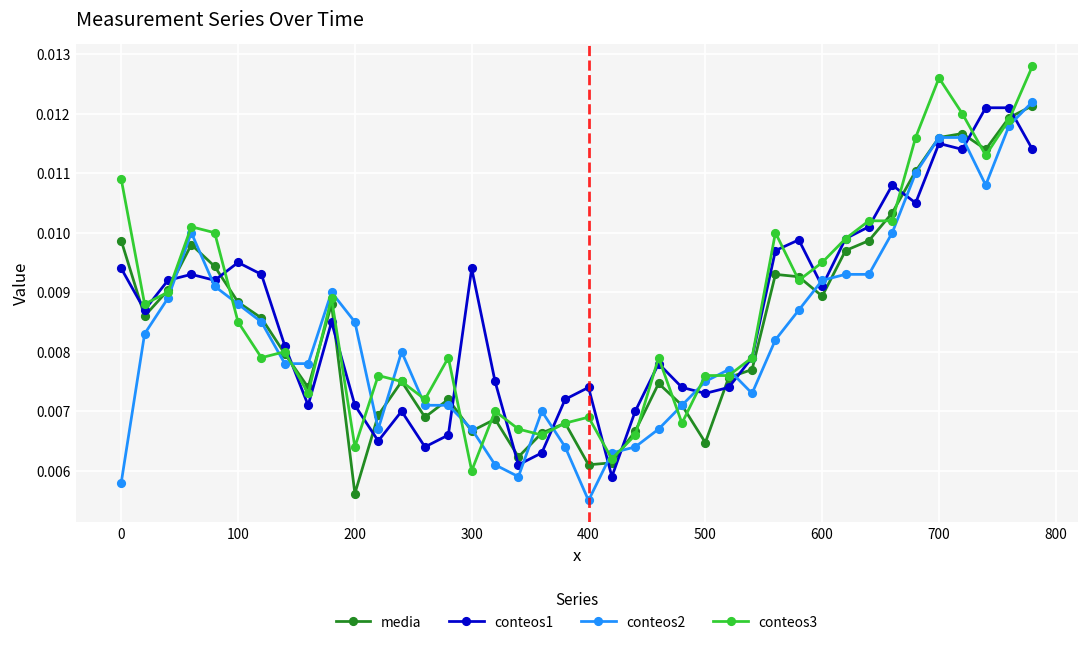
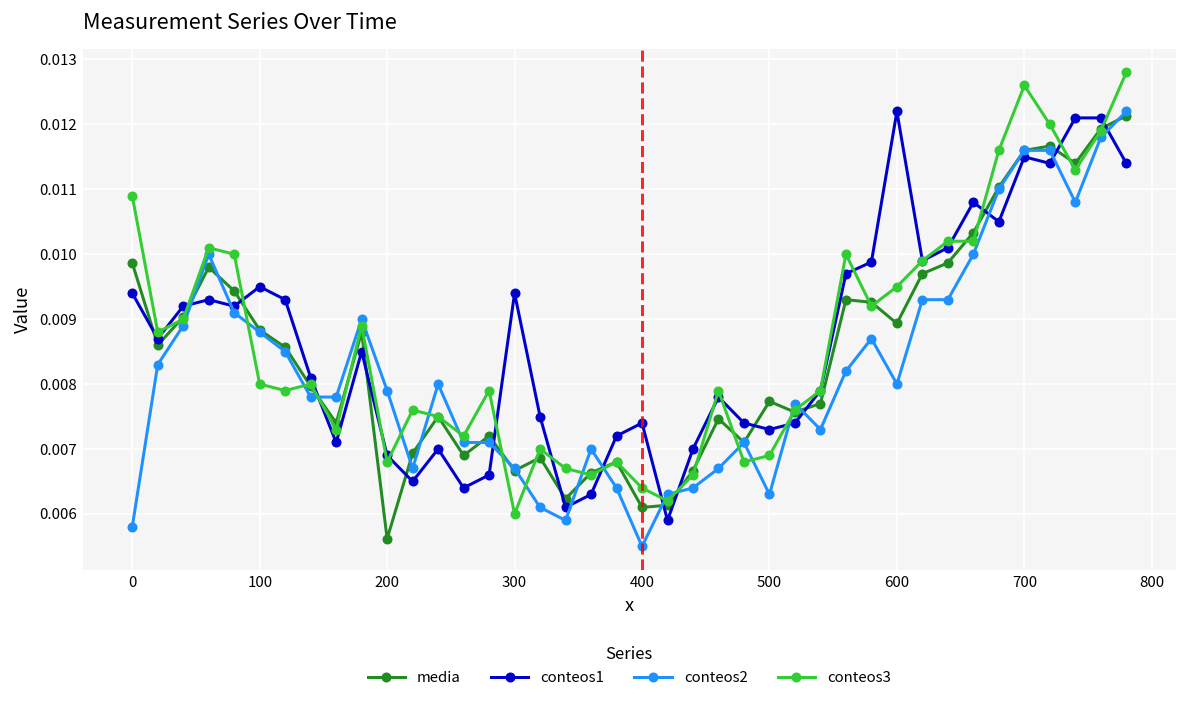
conteos3, 100: 0.0085 -> 0.0080
conteos1, 200: 0.0071 -> 0.0069
conteos2, 200: 0.0085 -> 0.0079
conteos3, 200: 0.0064 -> 0.0068
conteos3, 400: 0.0069 -> 0.0064
media, 500: 0.0065 -> 0.0077
conteos2, 500: 0.0075 -> 0.0063
conteos3, 500: 0.0076 -> 0.0069
conteos1, 600: 0.0091 -> 0.0122
conteos2, 600: 0.0092 -> 0.0080
